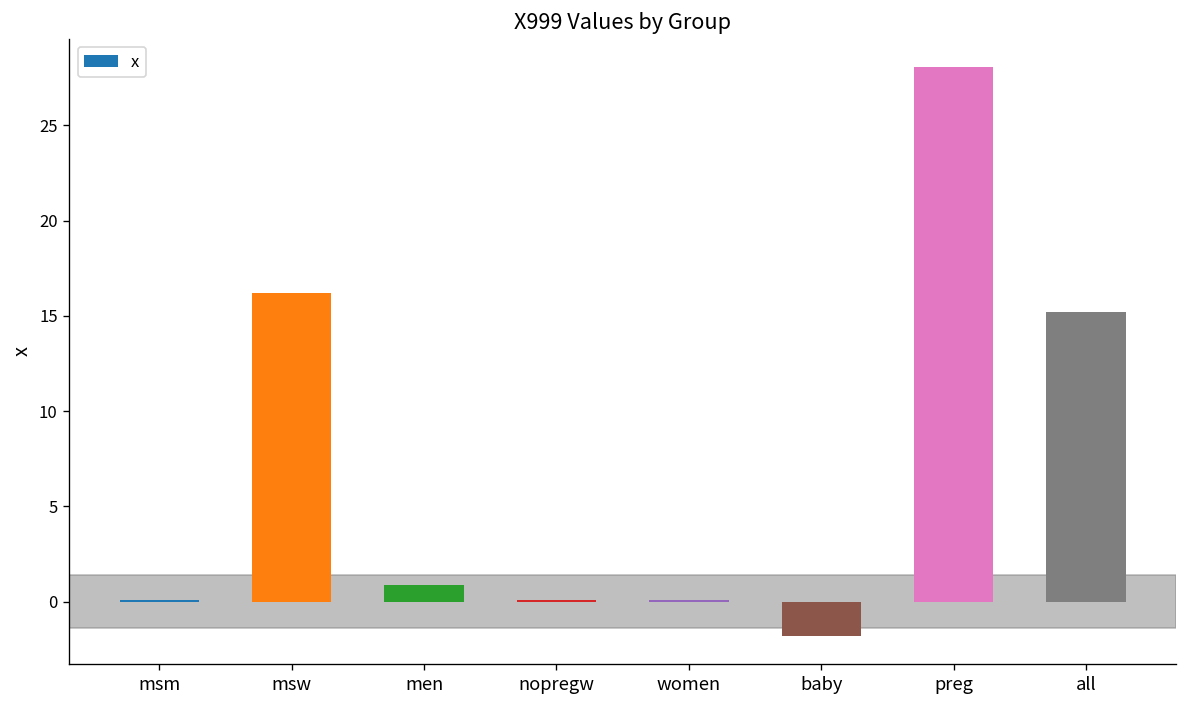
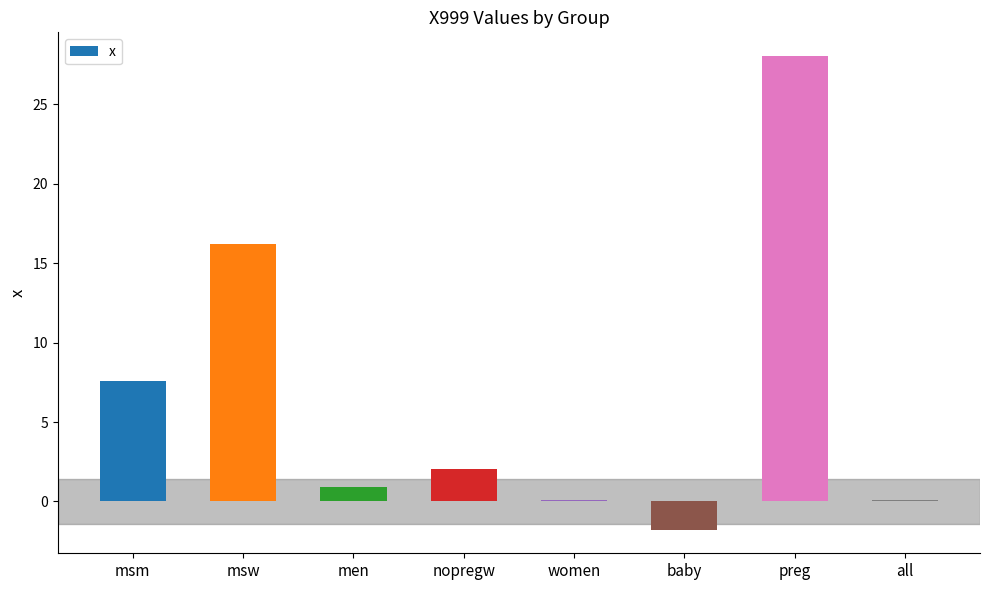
msm: 0.1 -> 7.6
nopregw: 0.1 -> 2.1
all: 15.2 -> 0.1
